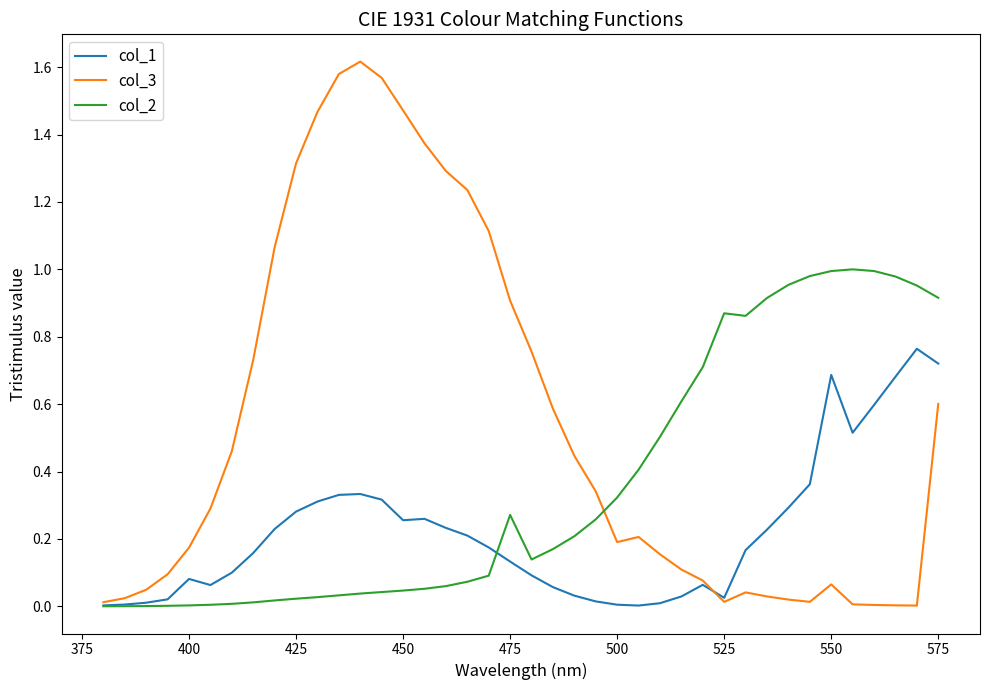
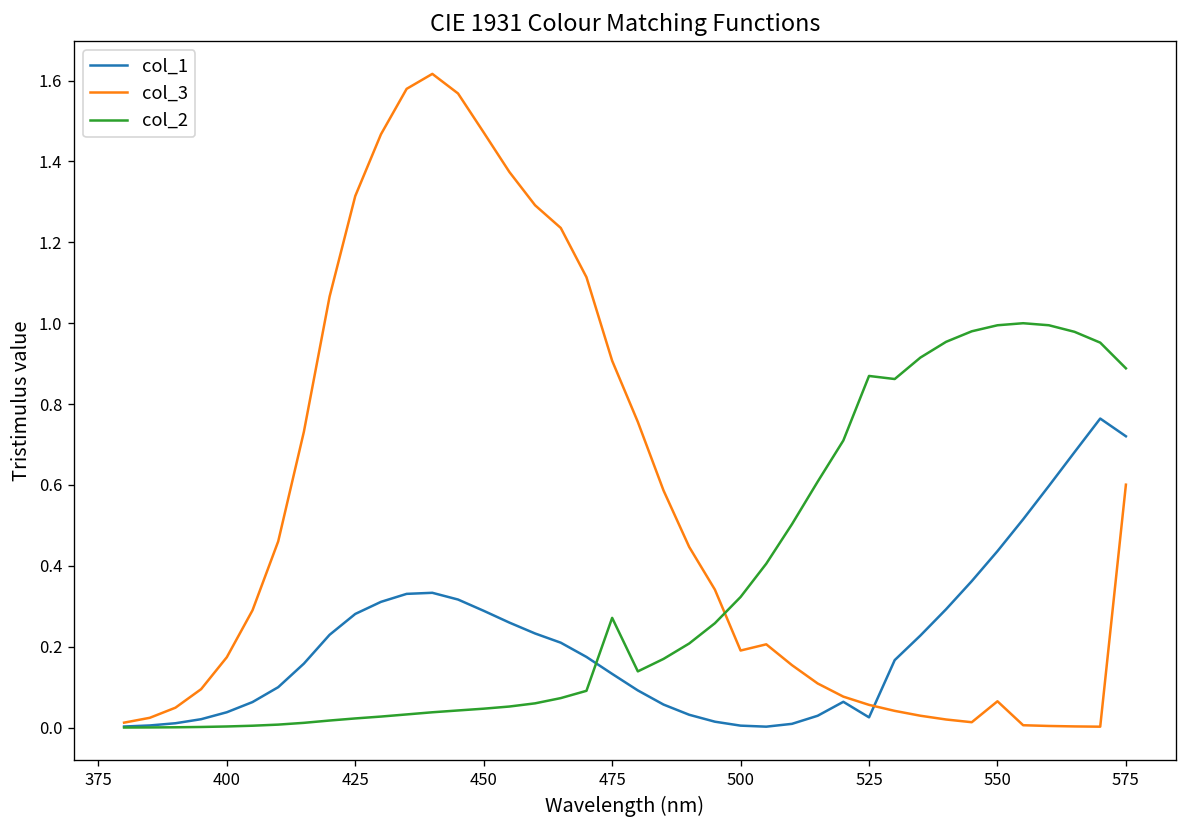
col_1, 400: 0.08 -> 0.04
col_1, 450: 0.26 -> 0.29
col_3, 525: 0.01 -> 0.06
col_1, 550: 0.69 -> 0.44
col_2, 575: 0.92 -> 0.89
